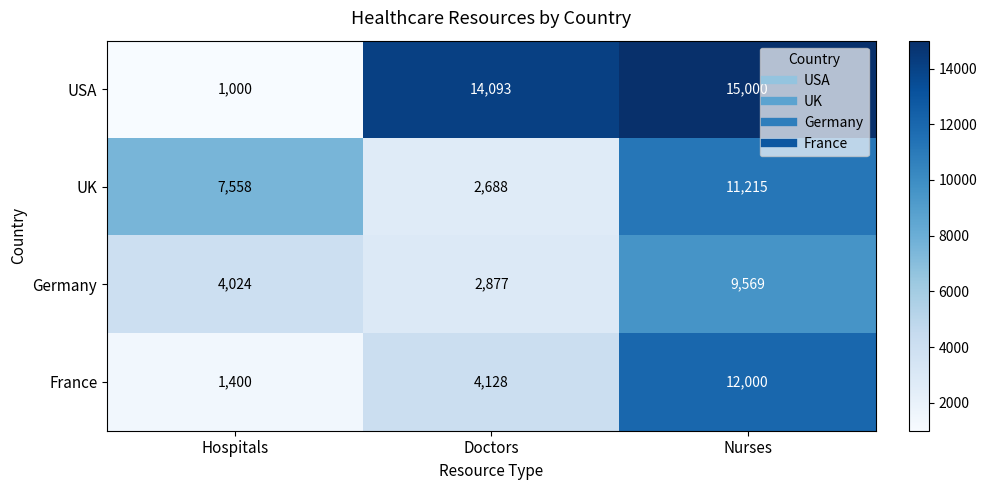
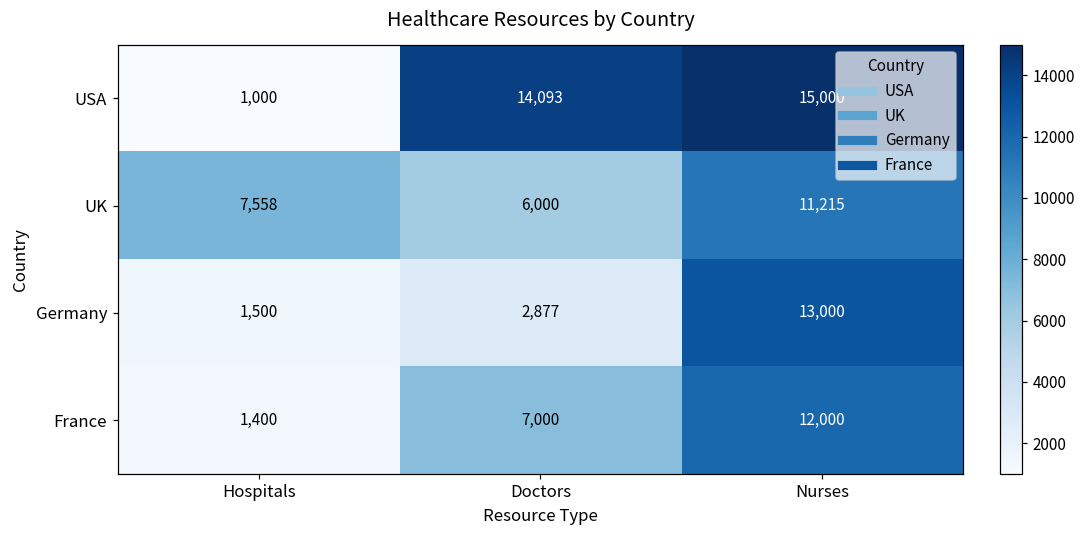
UK, Doctors: 2,688 -> 6,000
Germany, Hospitals: 4,024 -> 1,500
Germany, Nurses: 9,569 -> 13,000
France, Doctors: 4,128 -> 7,000
